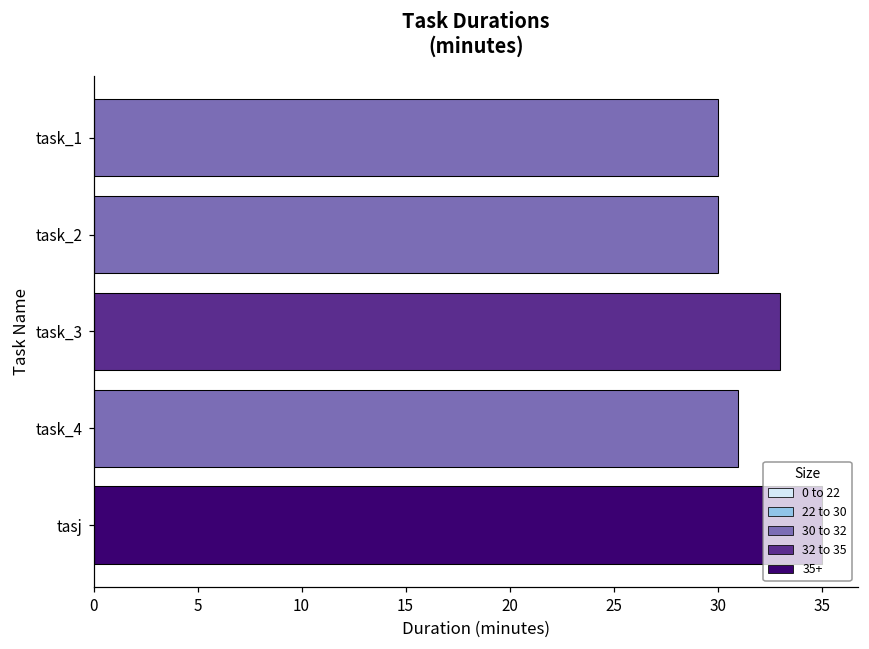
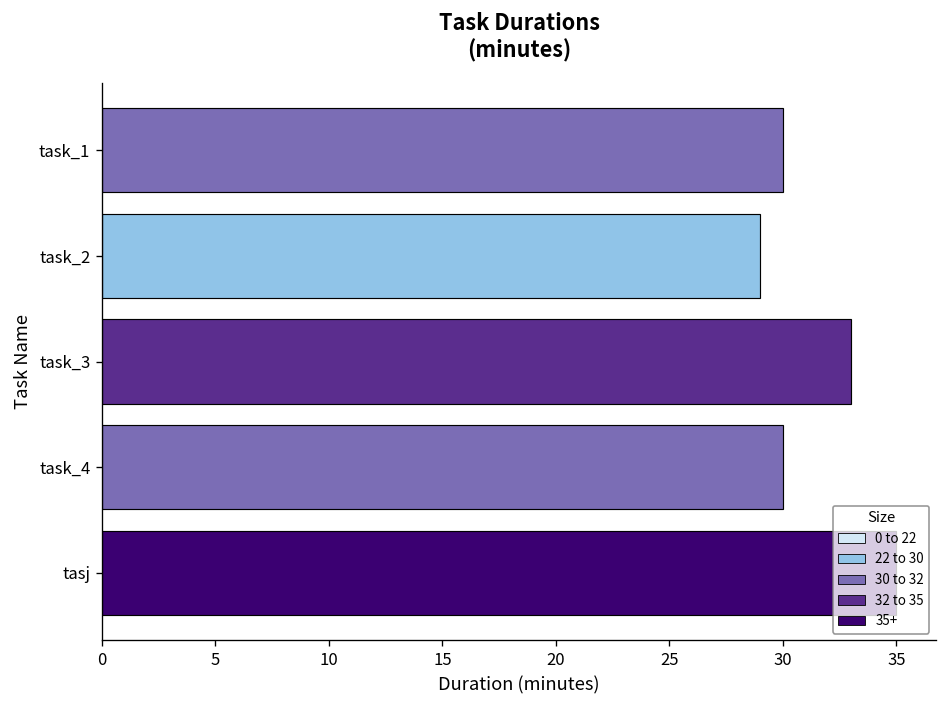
task_2: 30 -> 29
task_4: 31 -> 30
